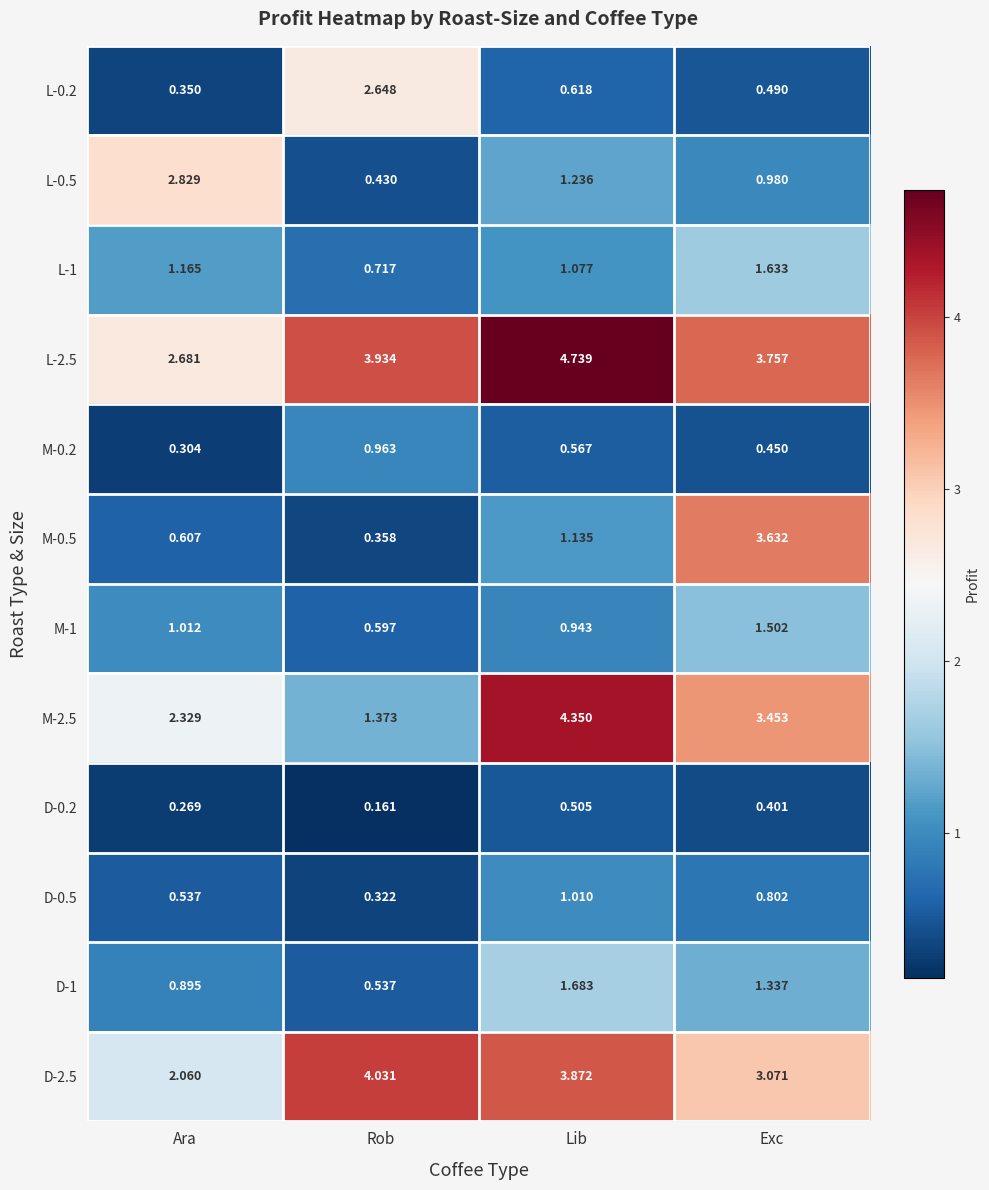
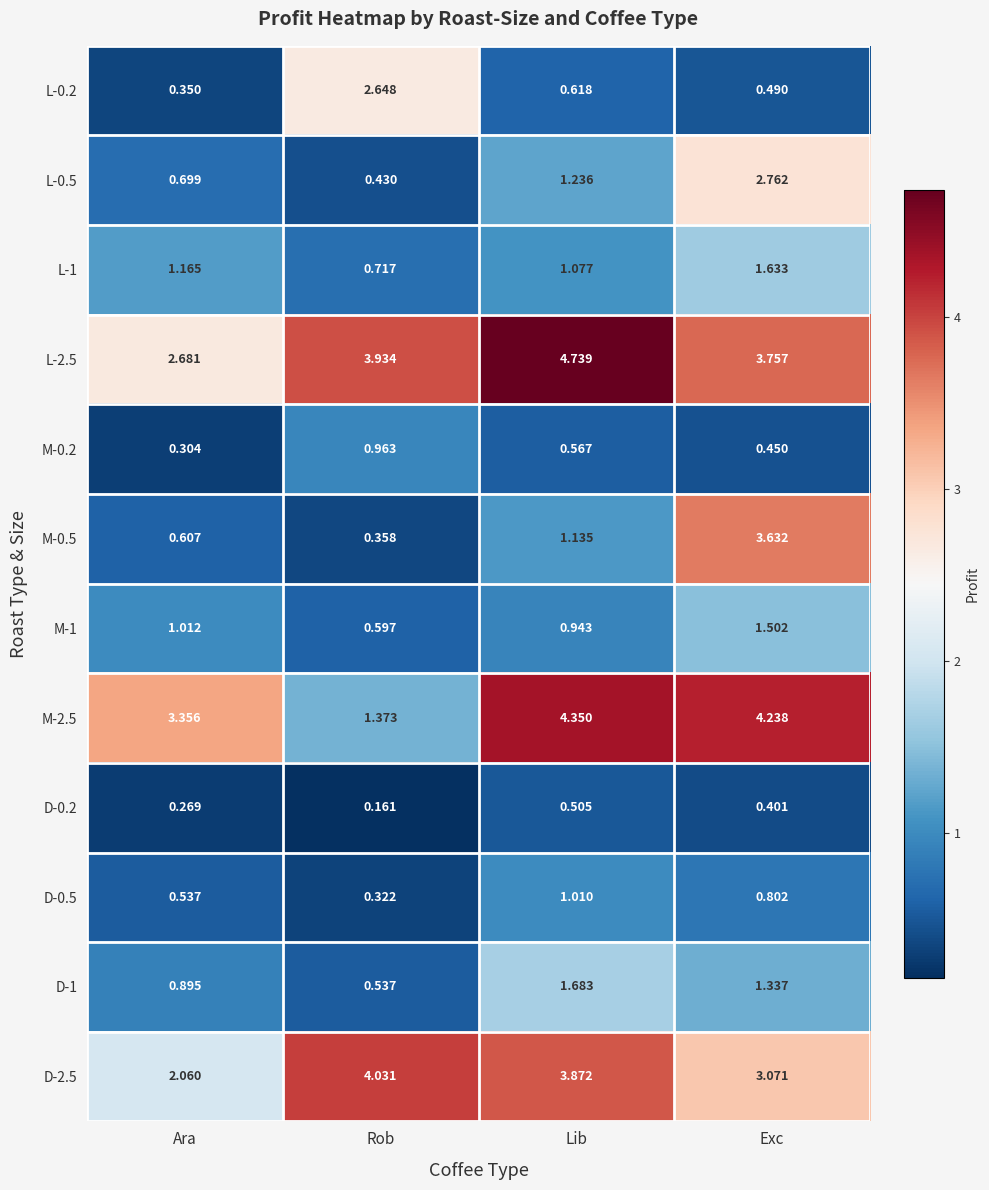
L-0.5, Ara: 2.829 -> 0.699
L-0.5, Exc: 0.980 -> 2.762
M-2.5, Ara: 2.329 -> 3.356
M-2.5, Exc: 3.453 -> 4.238
